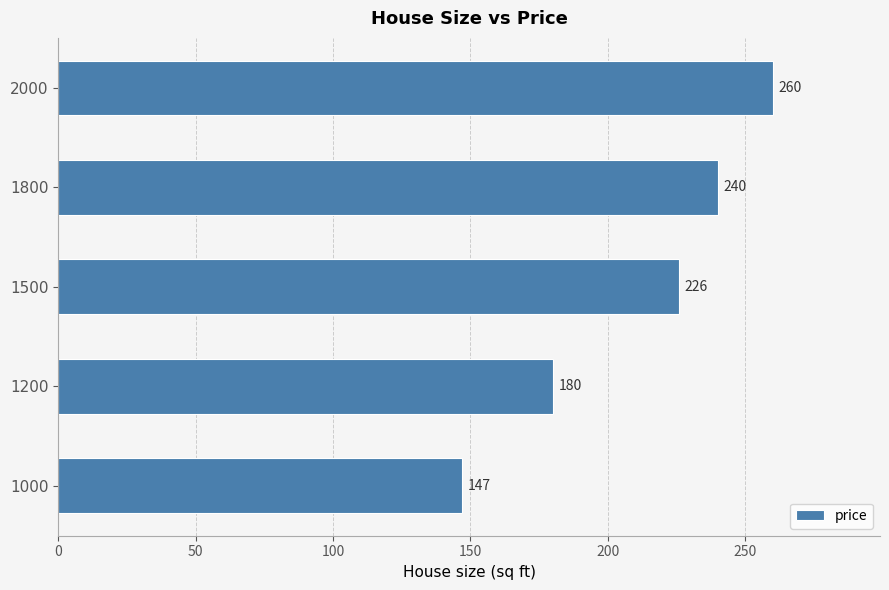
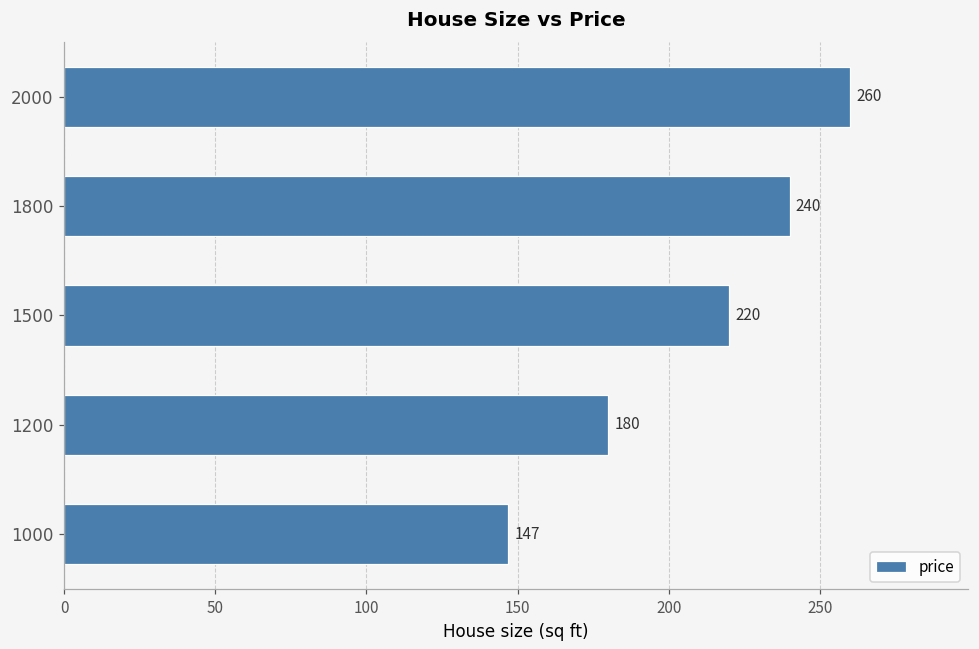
1500: 226 -> 220
